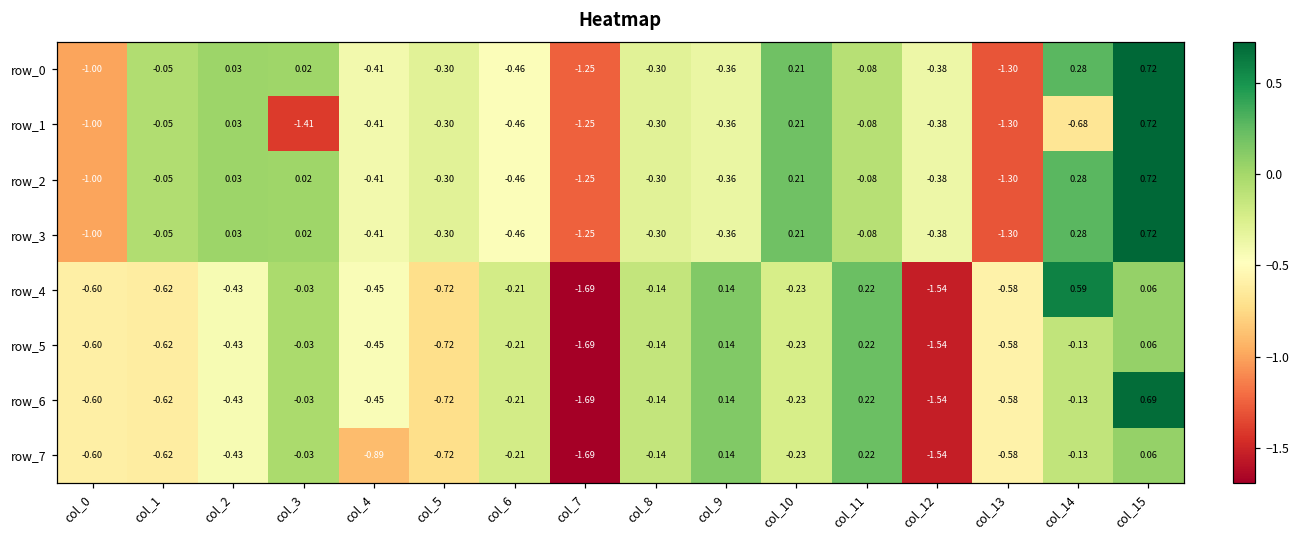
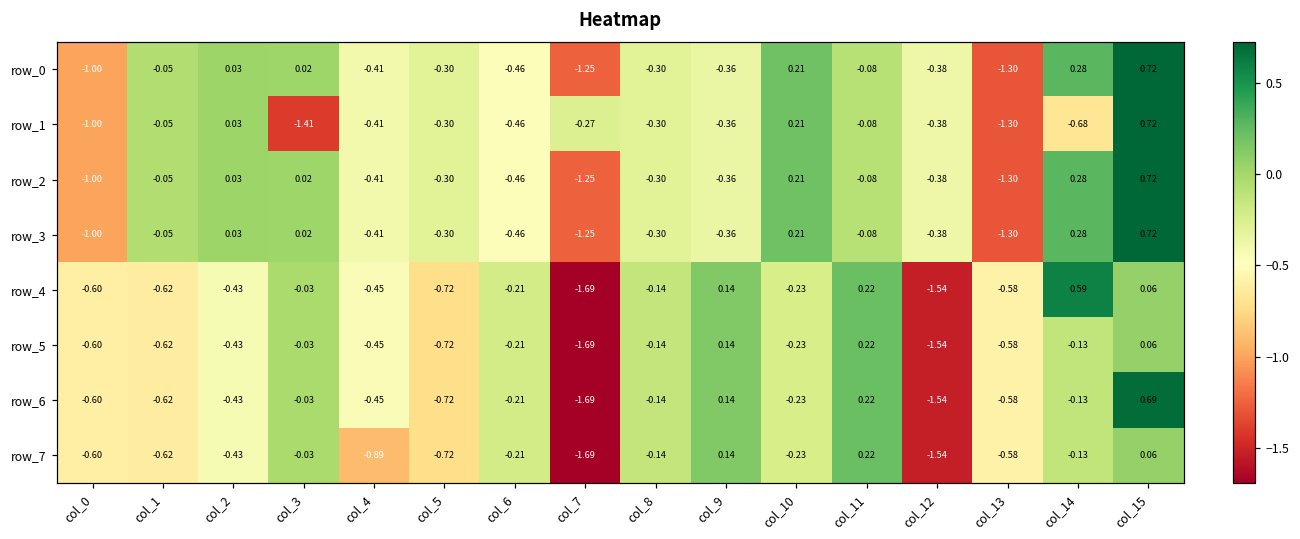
row_1, col_7: -1.25 -> -0.27
